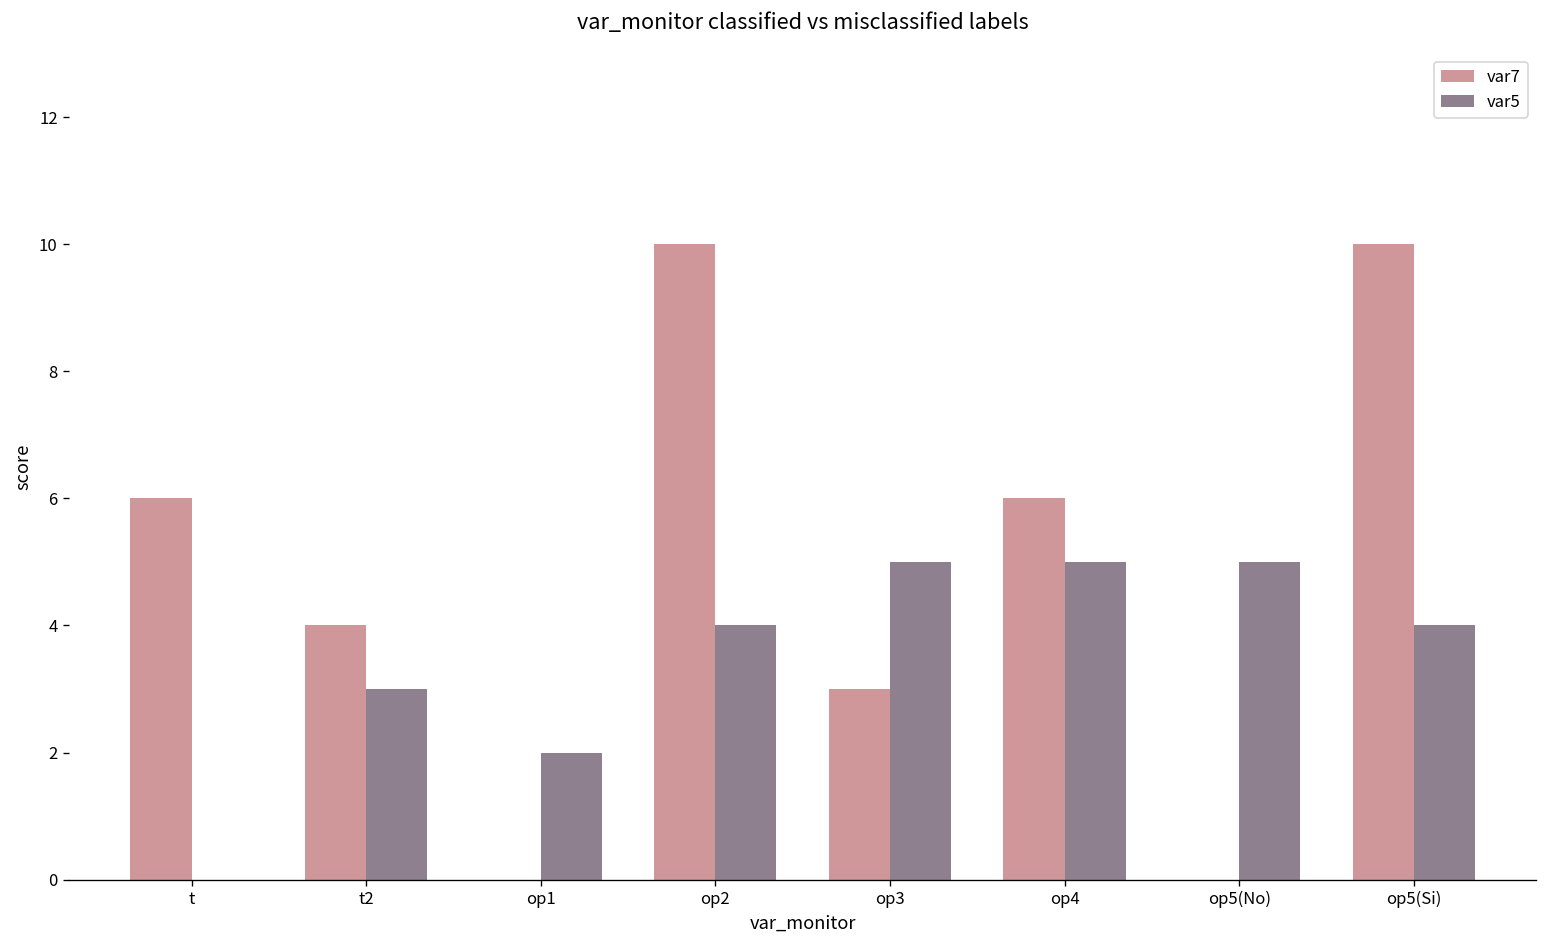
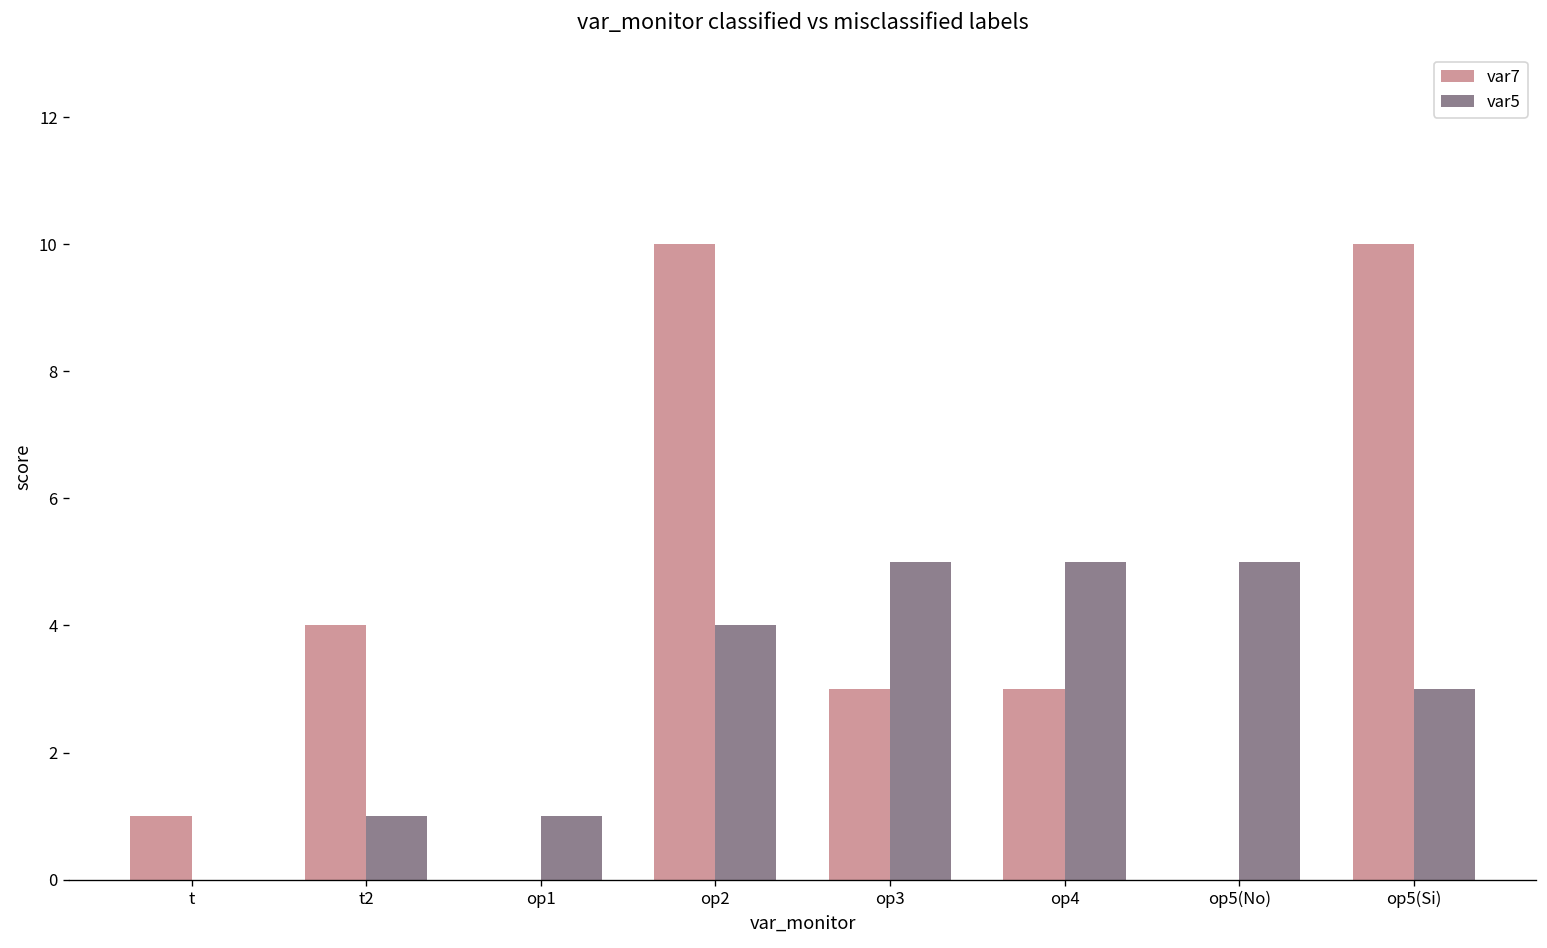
var7, t: 6 -> 1
var5, t2: 3 -> 1
var5, op1: 2 -> 1
var7, op4: 6 -> 3
var5, op5(Si): 4 -> 3
